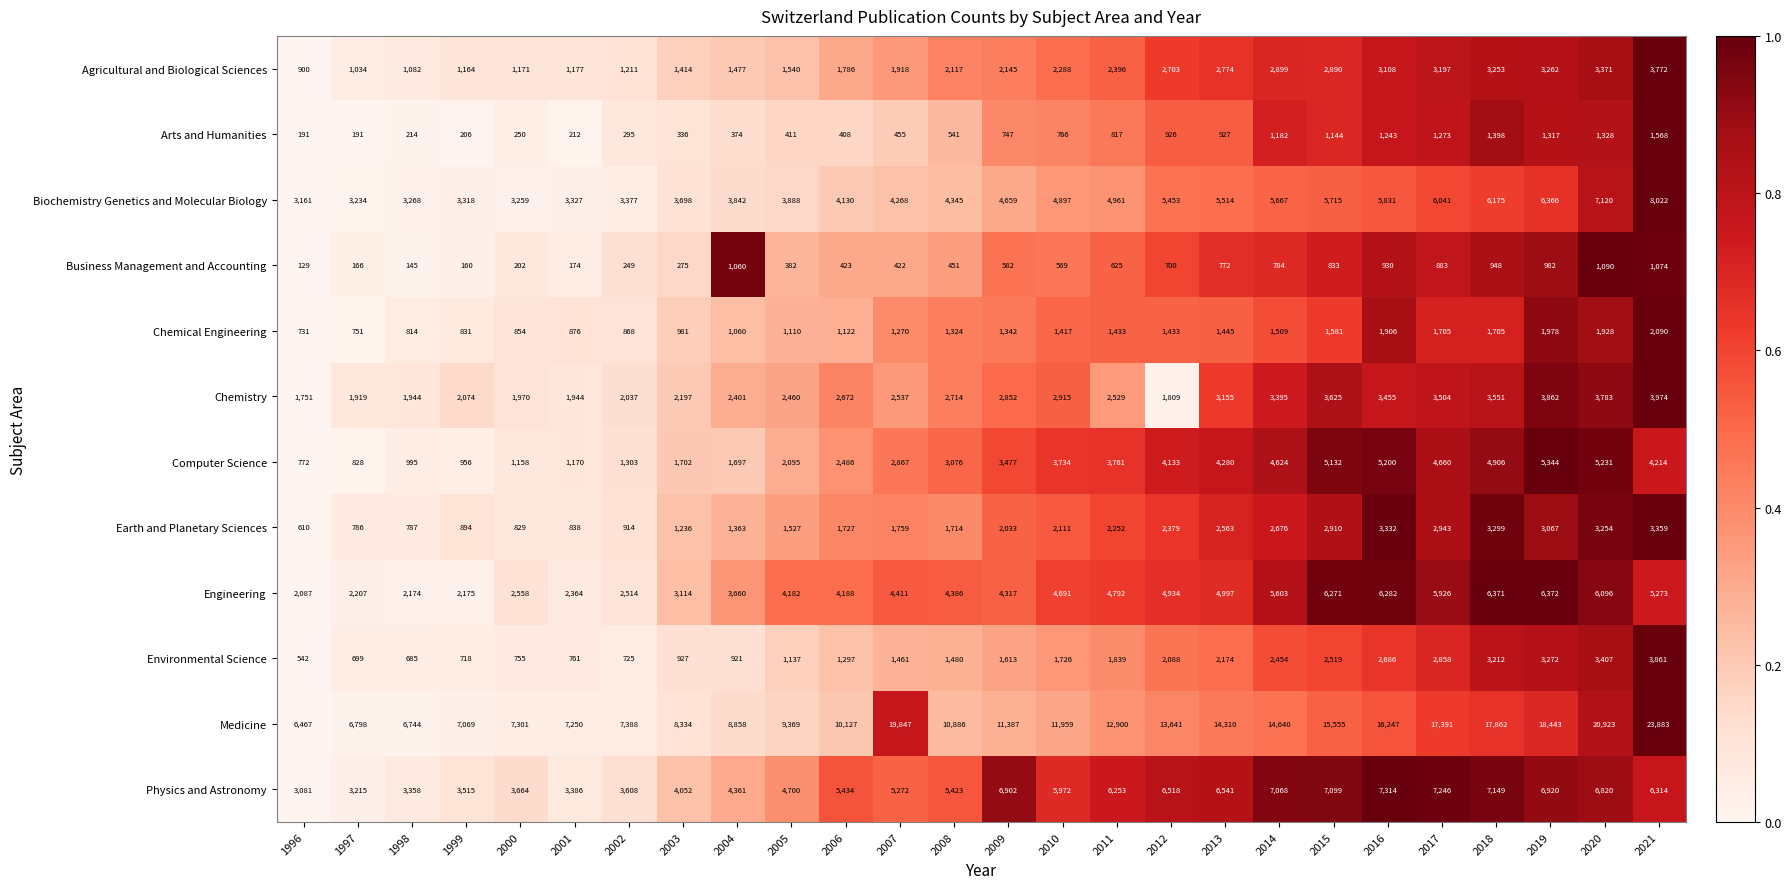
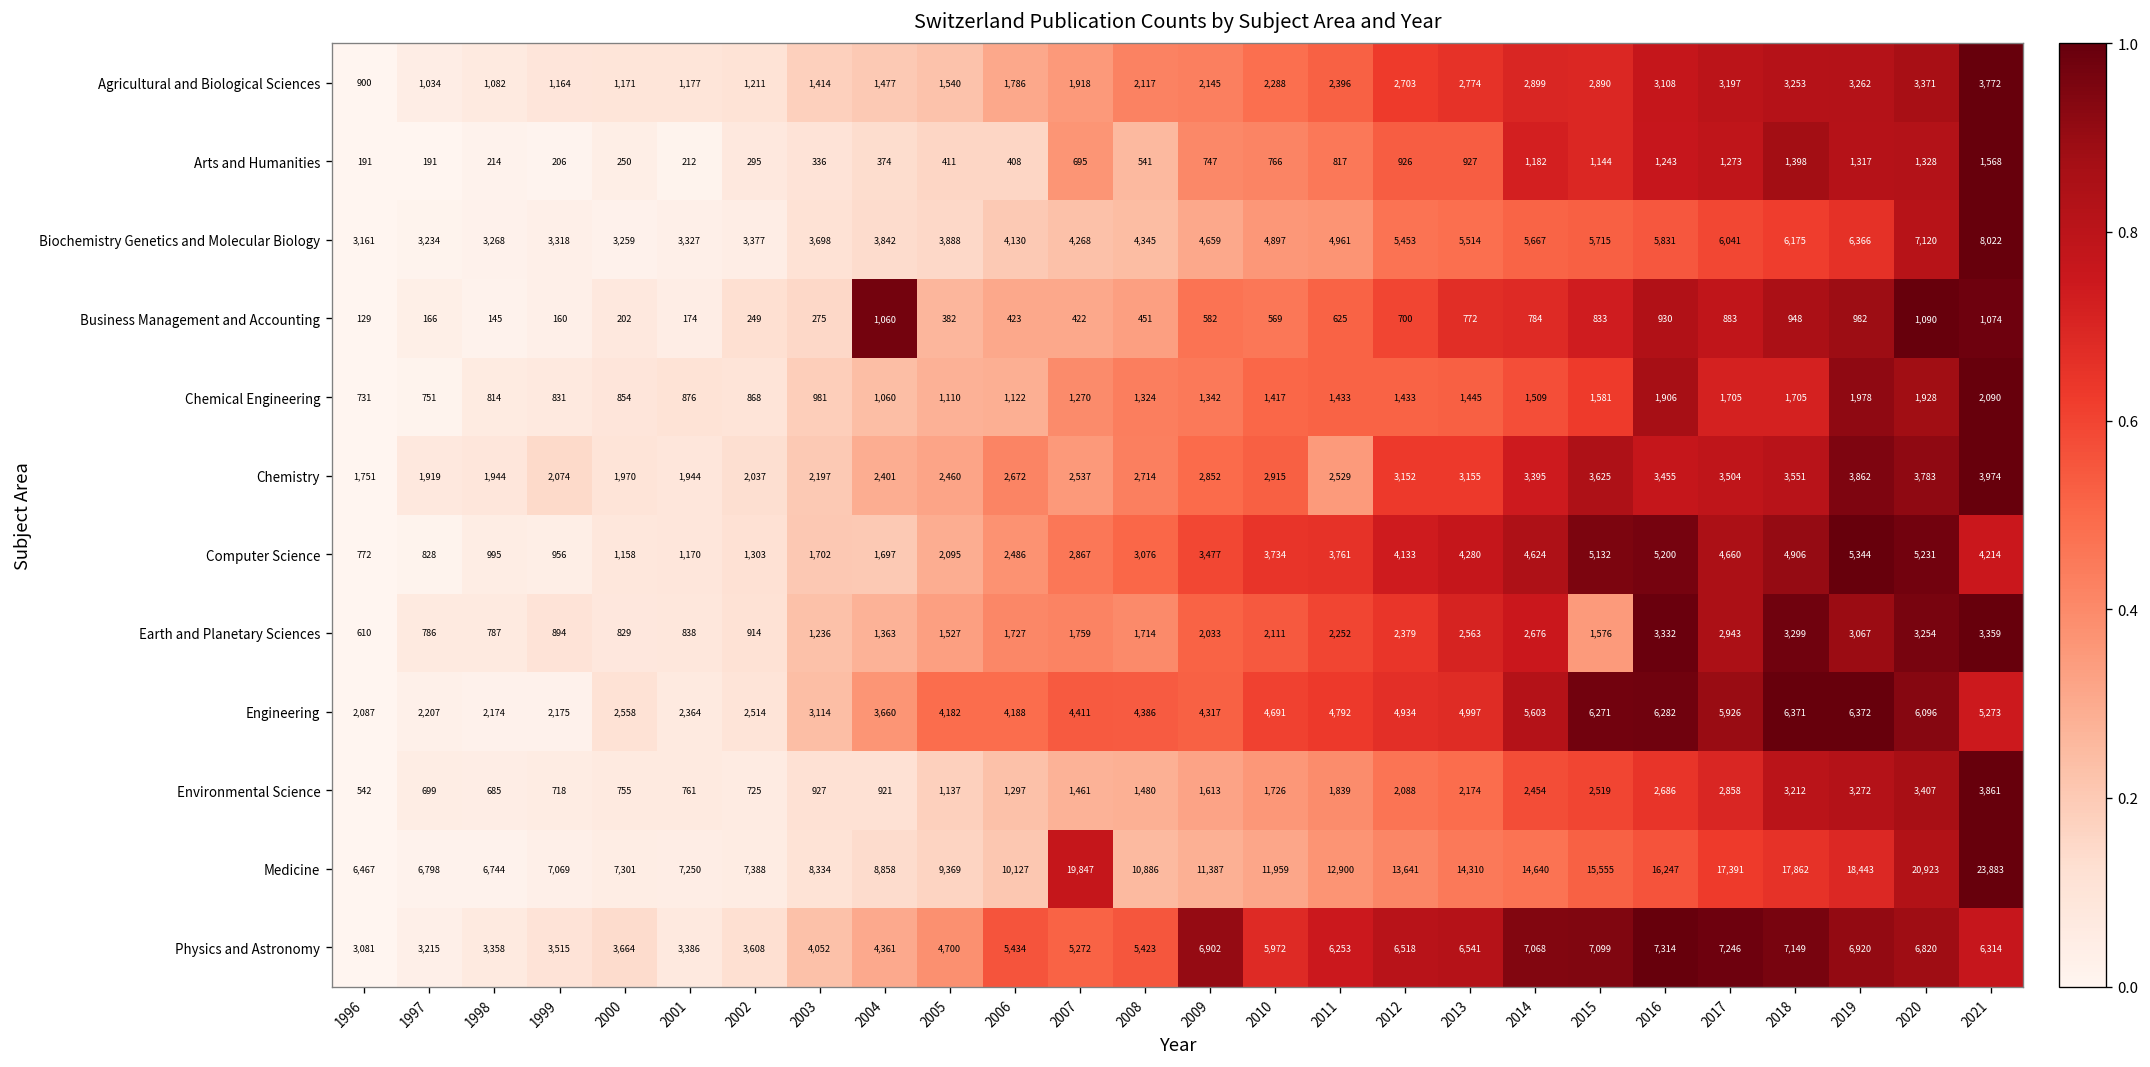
Arts and Humanities, 2007: 455 -> 695
Chemistry, 2012: 1,809 -> 3,152
Earth and Planetary Sciences, 2015: 2,910 -> 1,576
